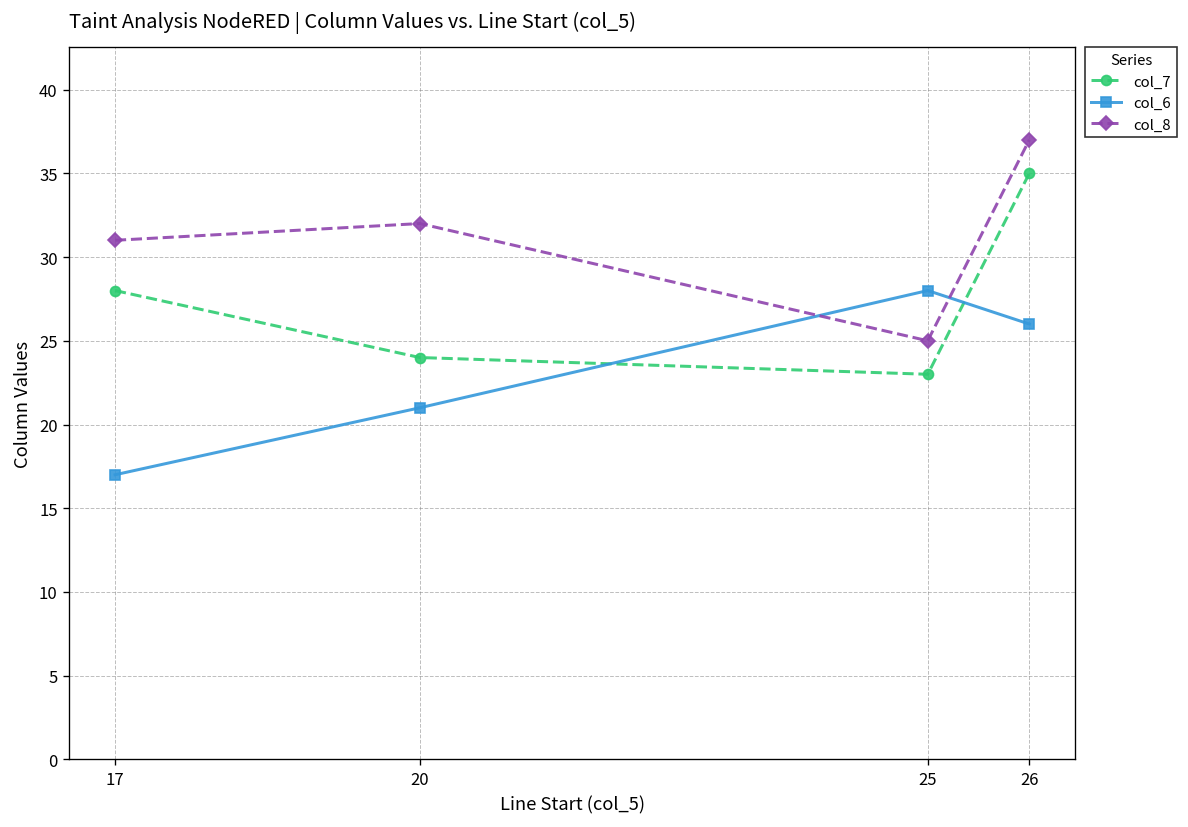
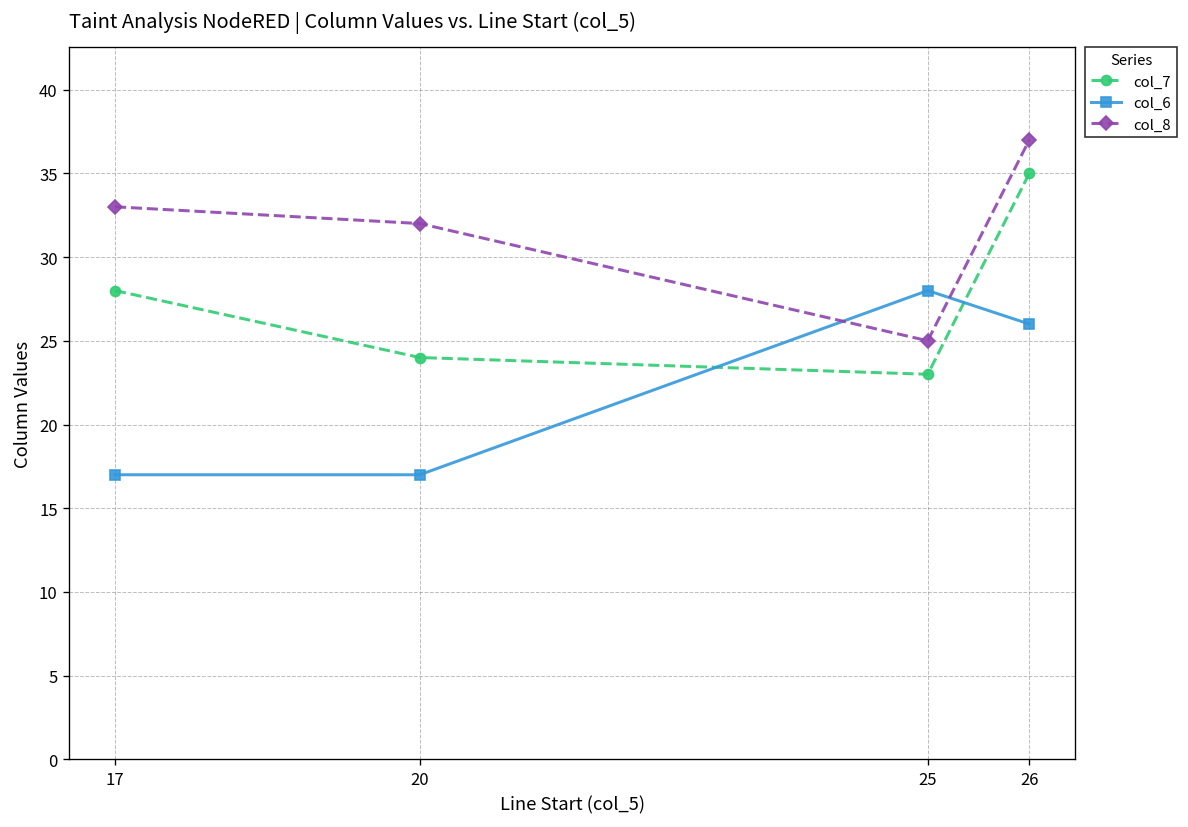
col_8, 17: 31 -> 33
col_6, 20: 21 -> 17
